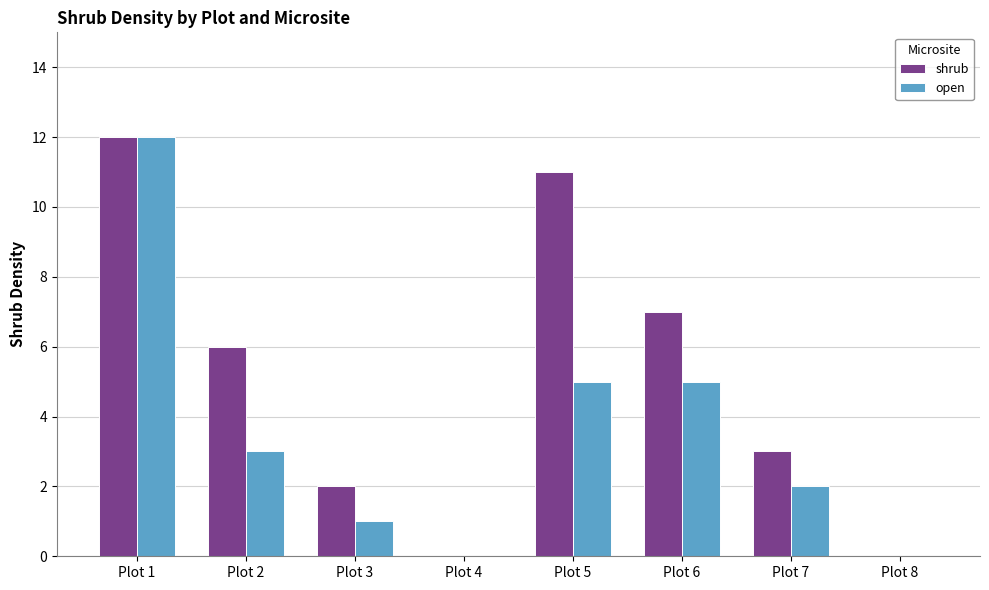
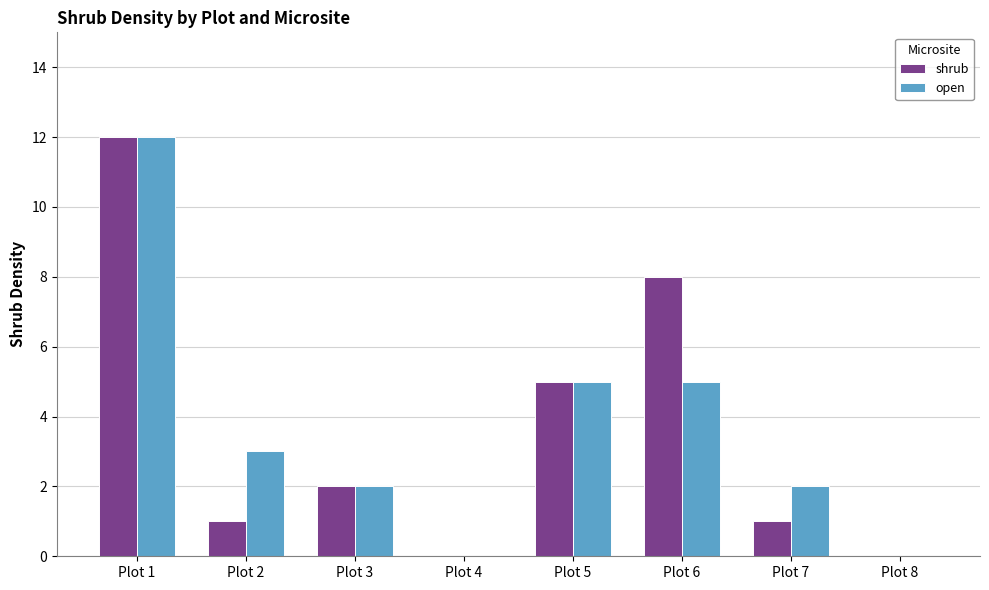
shrub, Plot 2: 6 -> 1
open, Plot 3: 1 -> 2
shrub, Plot 5: 11 -> 5
shrub, Plot 6: 7 -> 8
shrub, Plot 7: 3 -> 1
